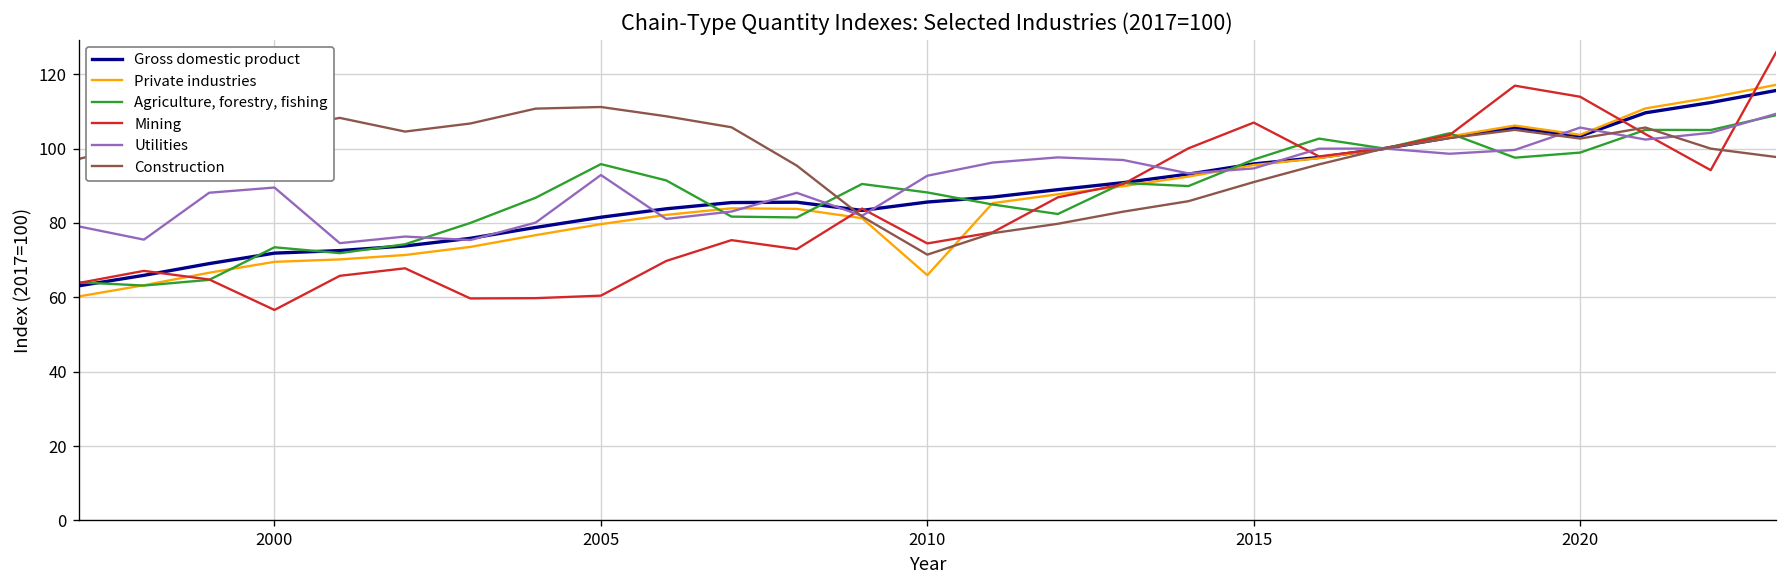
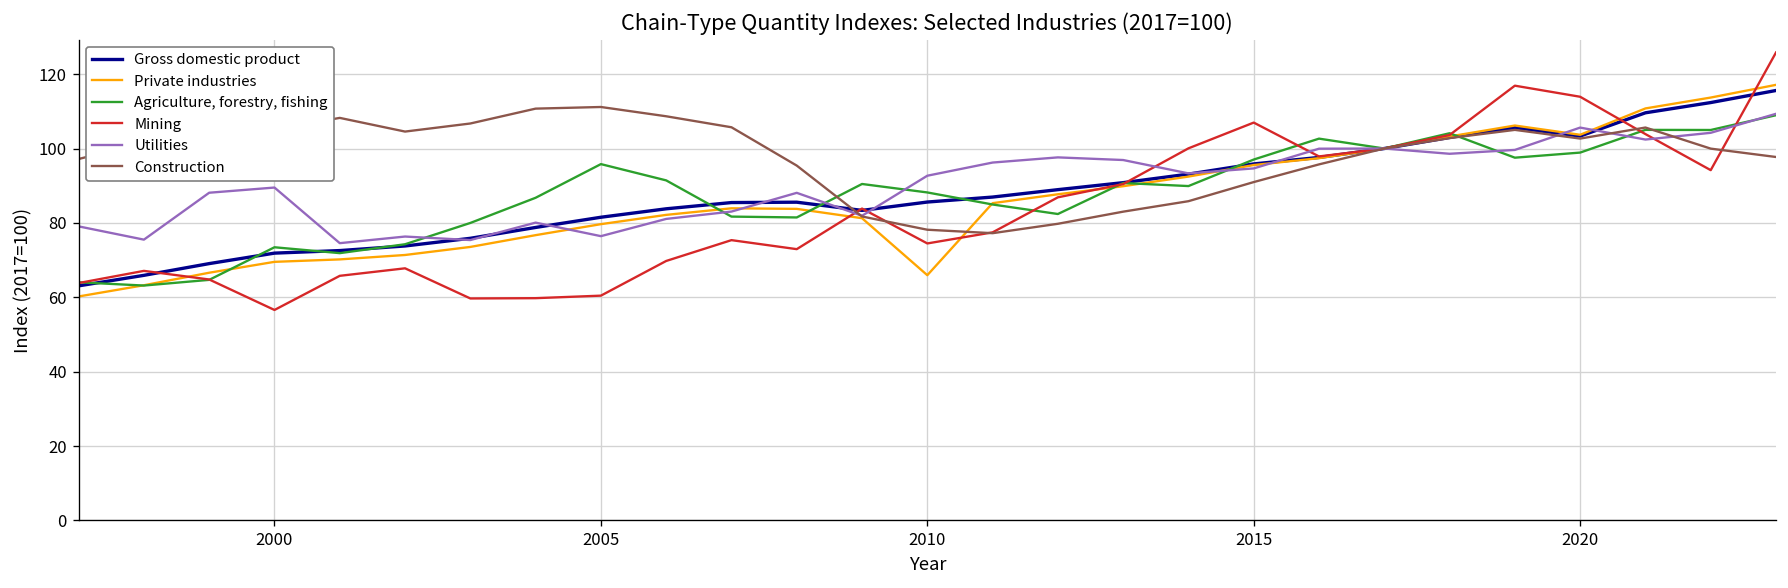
Utilities, 2005: 93 -> 76
Construction, 2010: 71 -> 78
